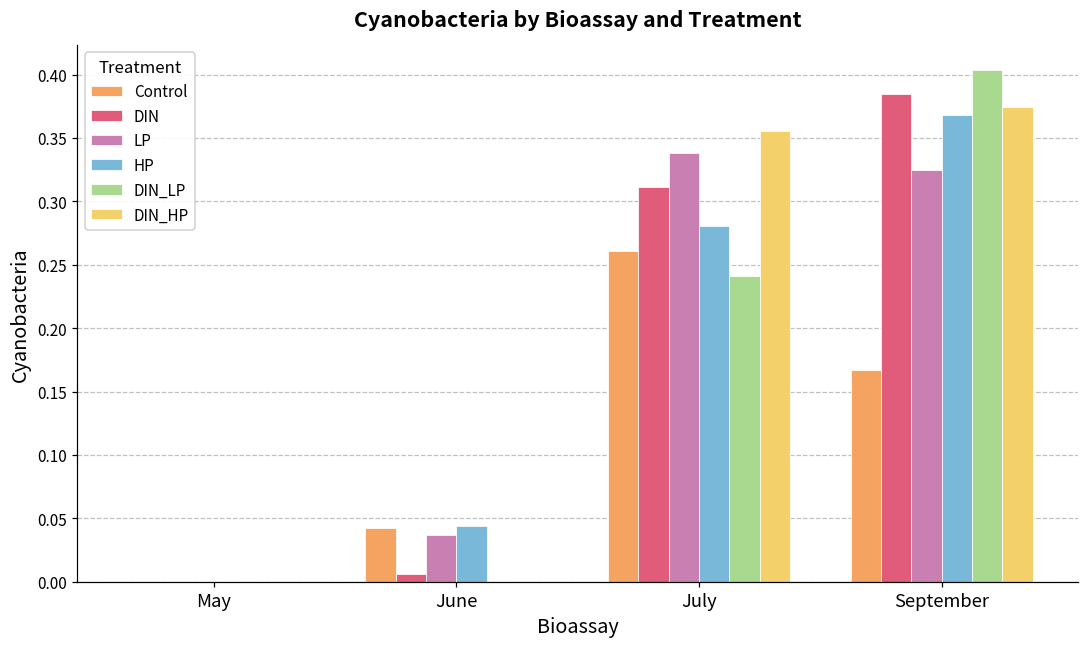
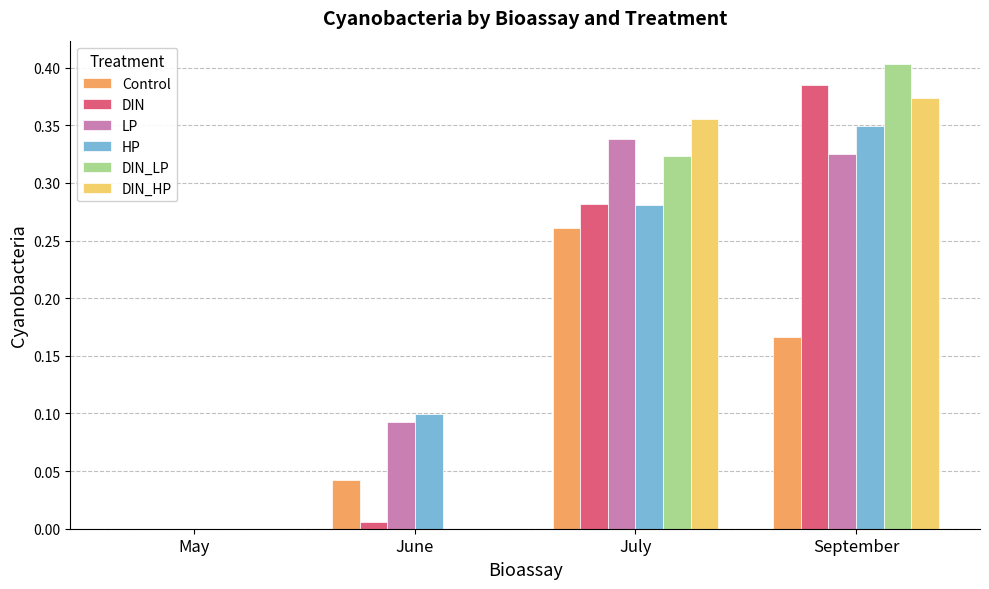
LP, June: 0.036 -> 0.092
HP, June: 0.044 -> 0.099
DIN, July: 0.312 -> 0.282
DIN_LP, July: 0.241 -> 0.323
HP, September: 0.368 -> 0.349
